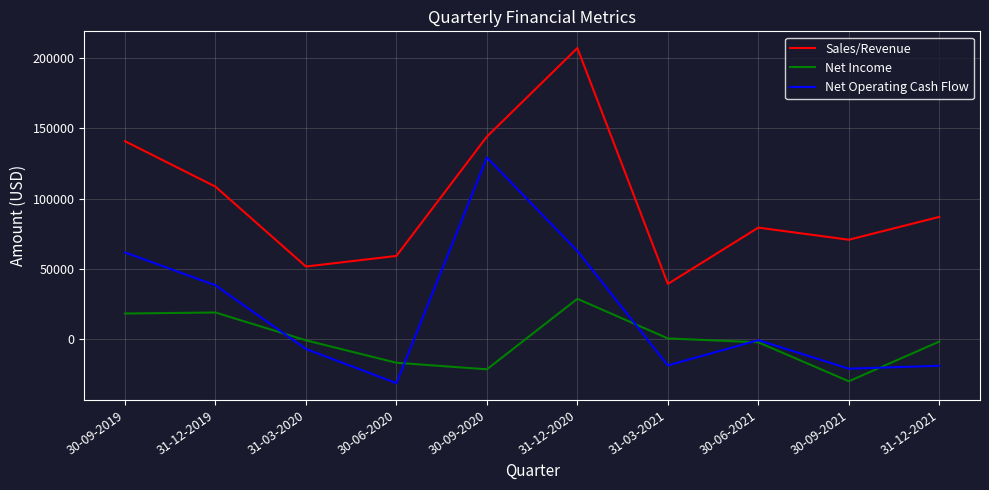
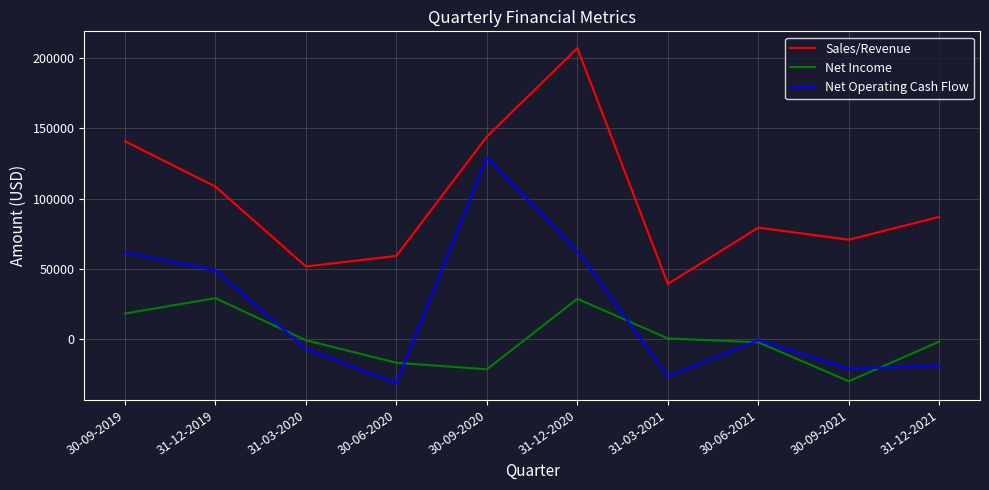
Net Income, 31-12-2019: 19000 -> 29000
Net Operating Cash Flow, 31-12-2019: 38000 -> 49000
Net Operating Cash Flow, 31-03-2021: -18000 -> -26000
